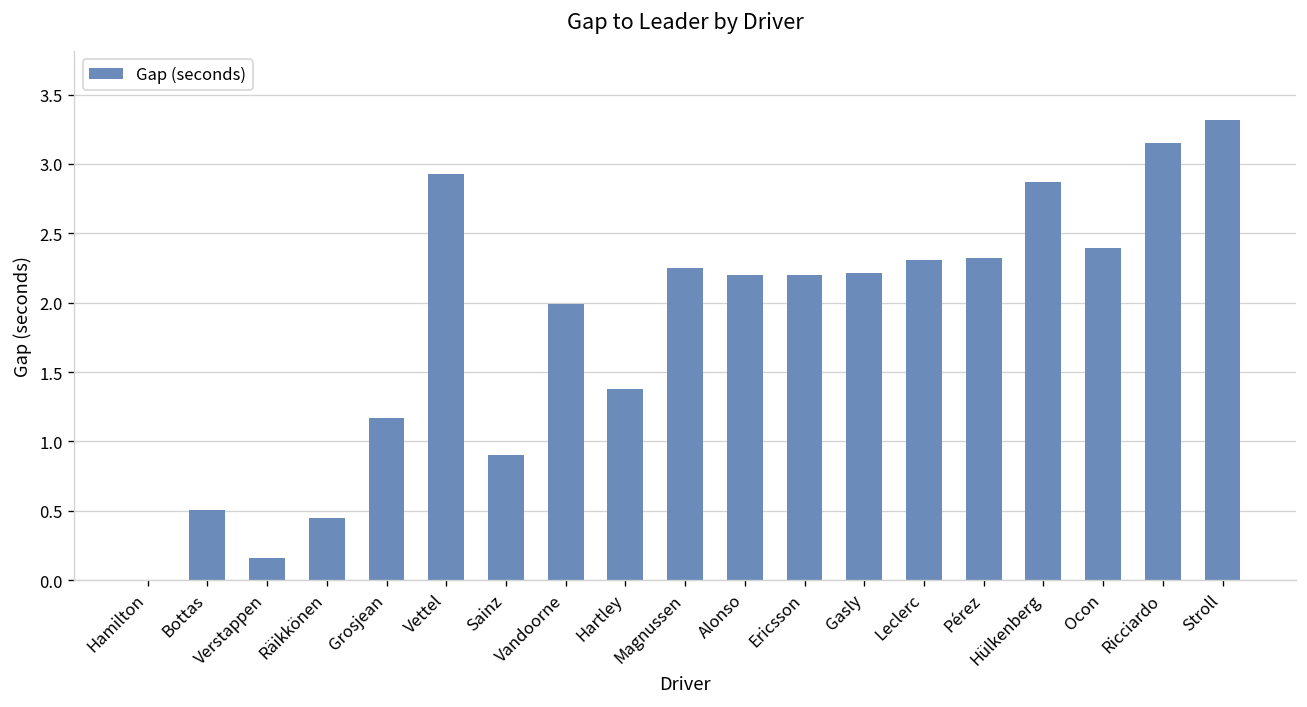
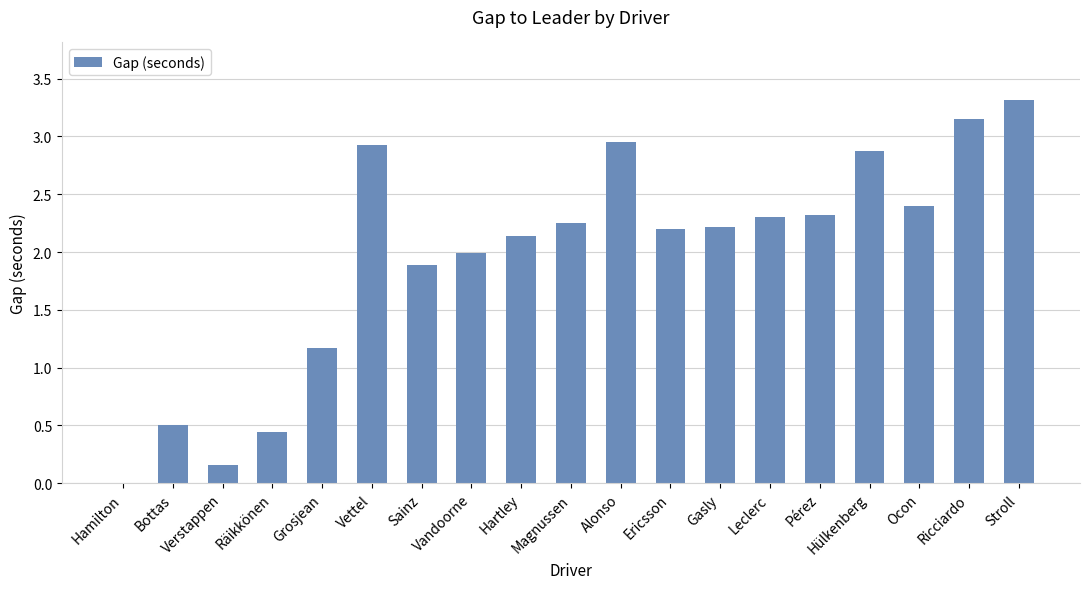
Sainz: 0.90 -> 1.89
Hartley: 1.38 -> 2.14
Alonso: 2.20 -> 2.95
